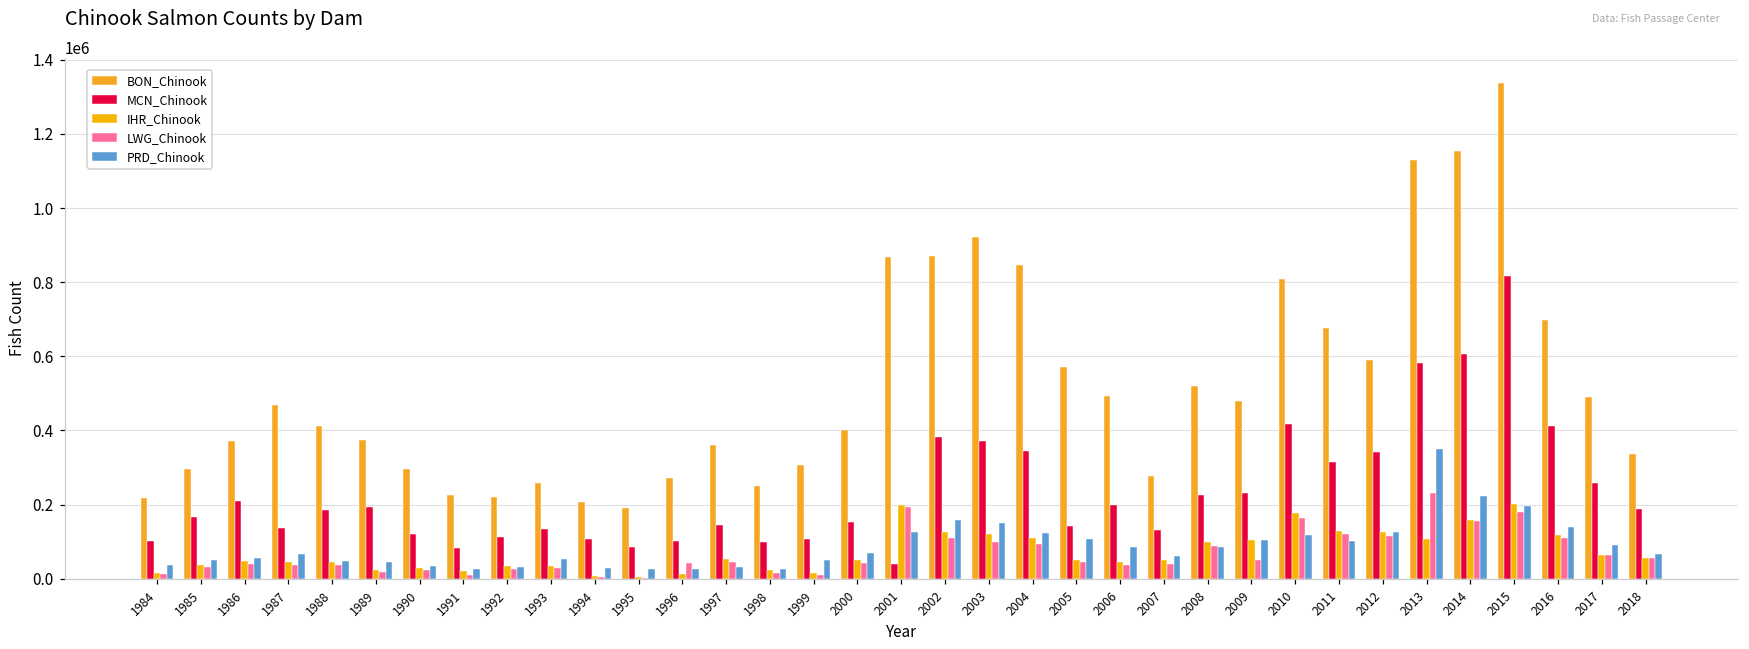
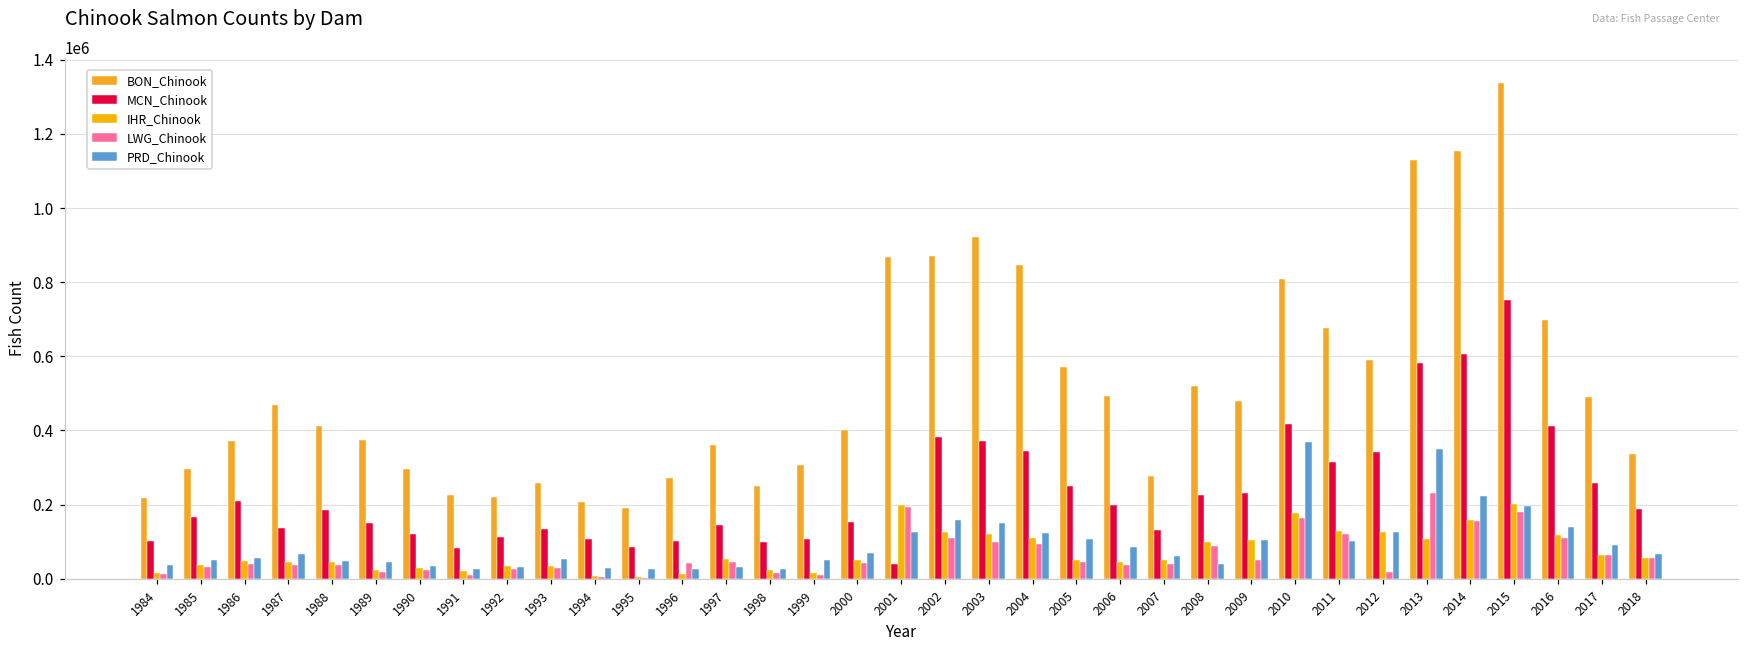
MCN_Chinook, 1989: 190000 -> 150000
MCN_Chinook, 2005: 140000 -> 250000
PRD_Chinook, 2008: 90000 -> 40000
PRD_Chinook, 2010: 120000 -> 370000
LWG_Chinook, 2012: 110000 -> 20000
MCN_Chinook, 2015: 820000 -> 750000
